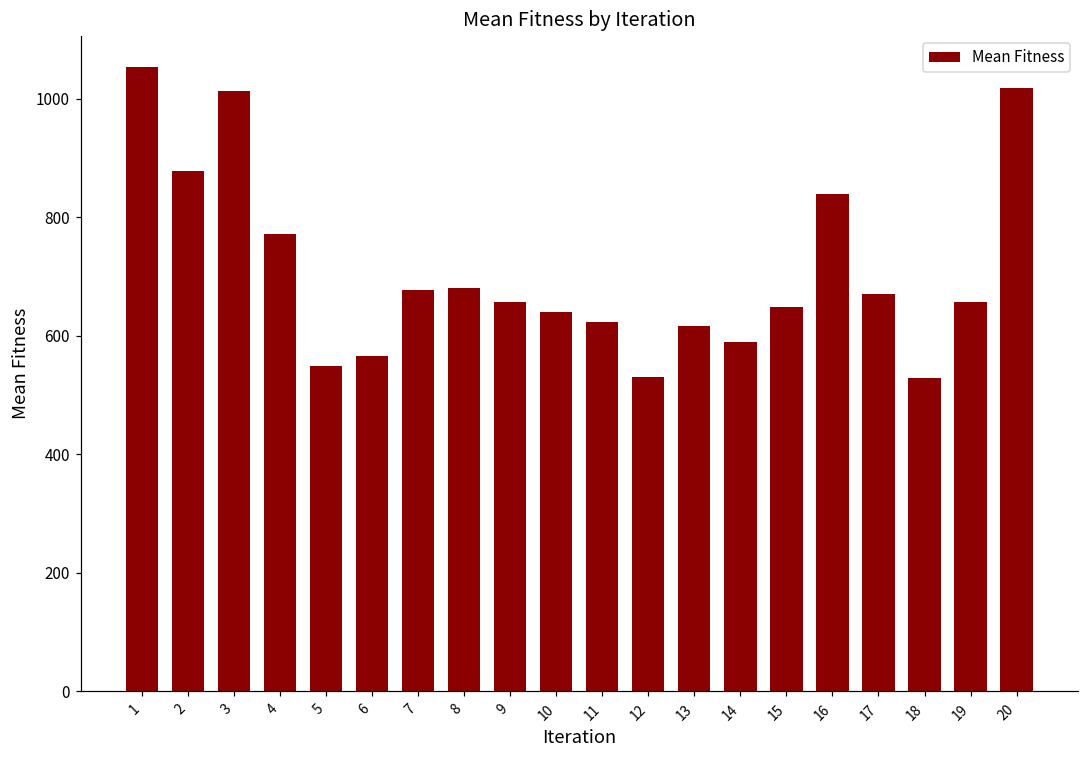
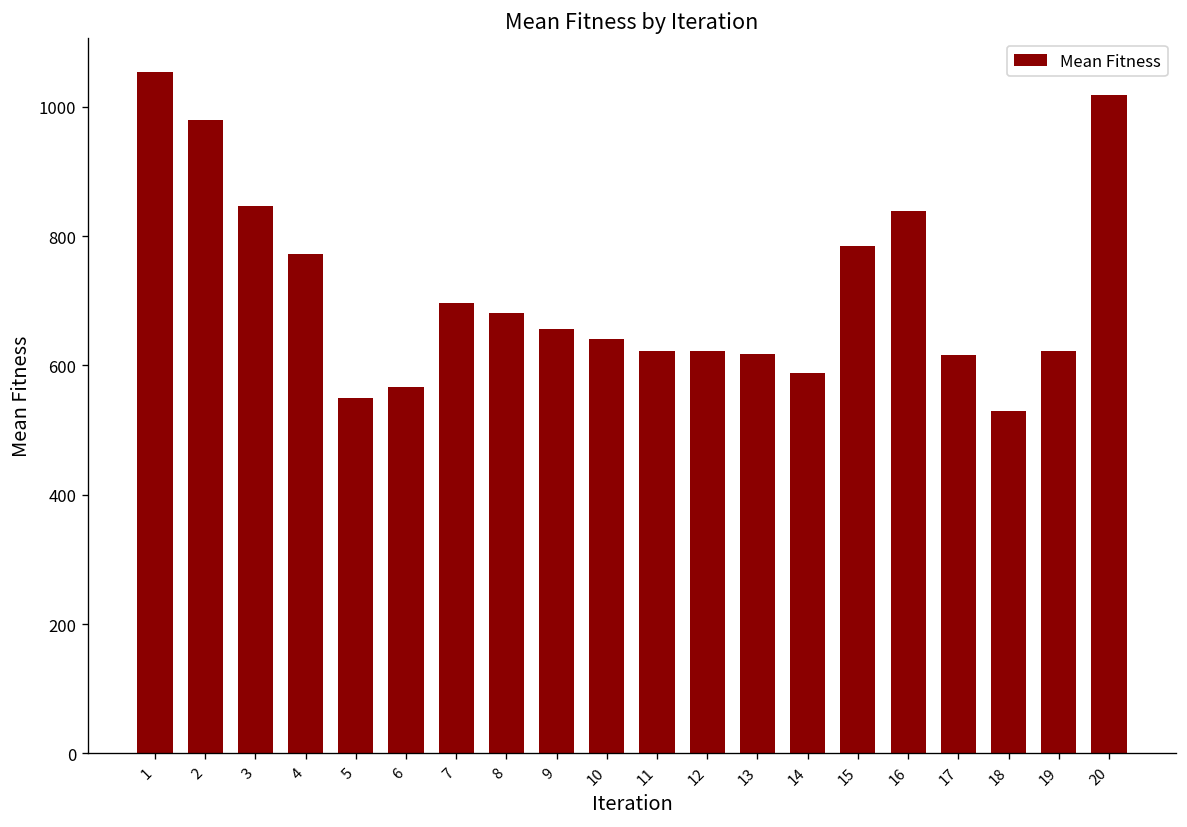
2: 880 -> 980
3: 1010 -> 850
7: 680 -> 700
12: 530 -> 620
15: 650 -> 780
17: 670 -> 620
19: 660 -> 620
